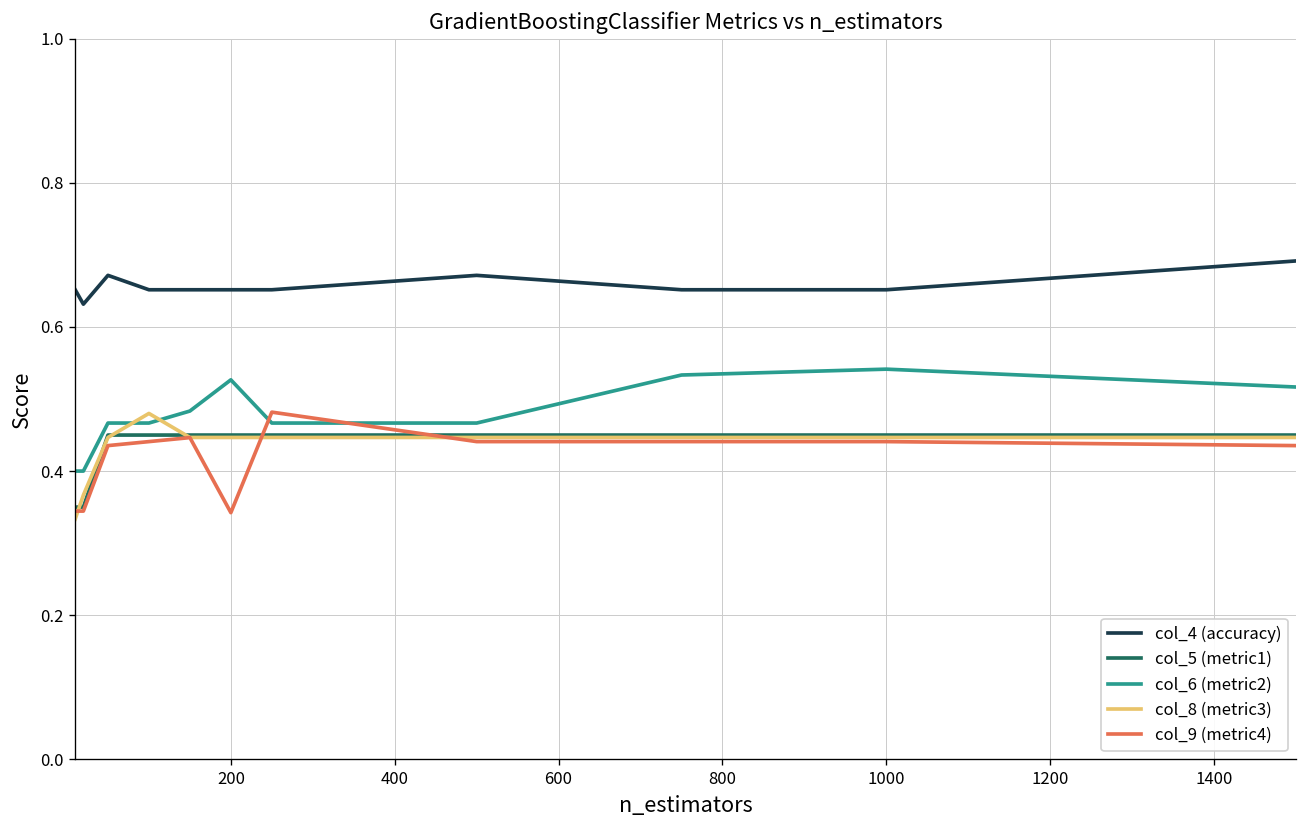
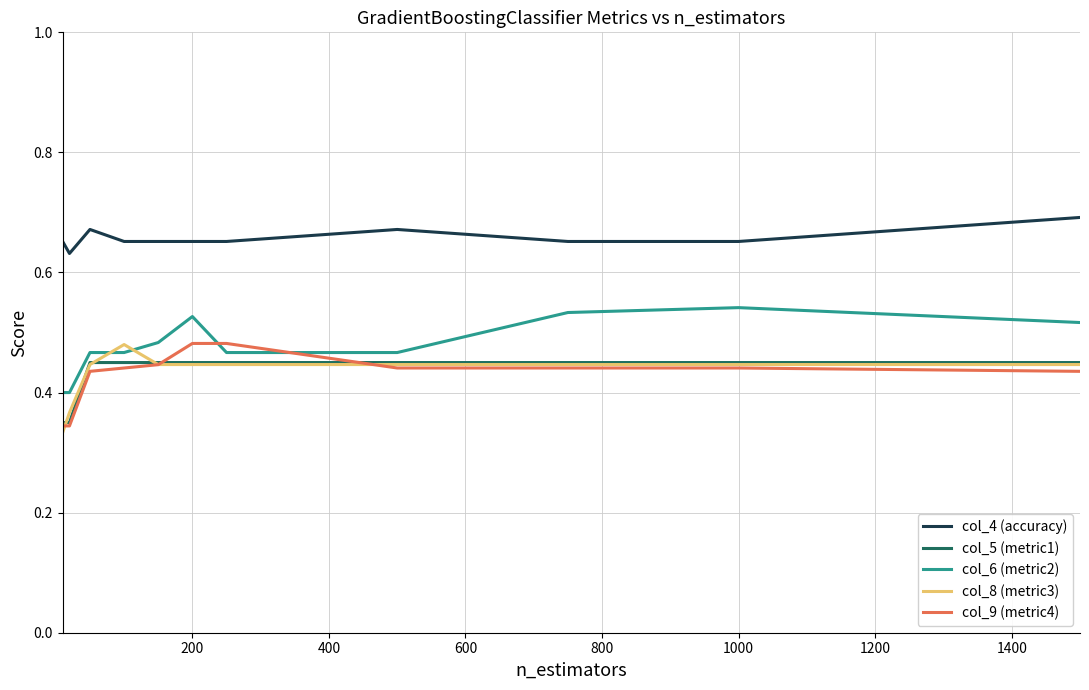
col_9 (metric4), 200: 0.34 -> 0.48
